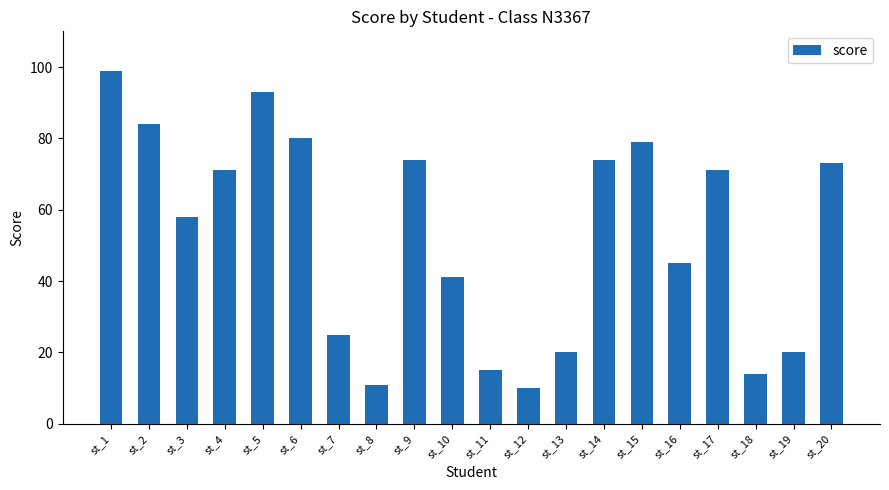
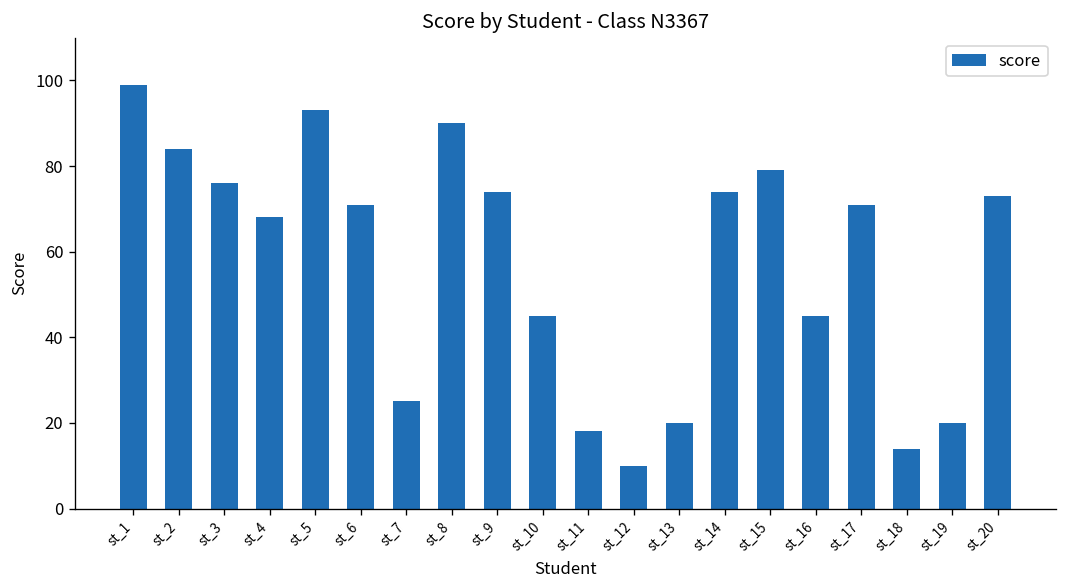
st_3: 58 -> 76
st_4: 71 -> 68
st_6: 80 -> 71
st_8: 11 -> 90
st_10: 41 -> 45
st_11: 15 -> 18
